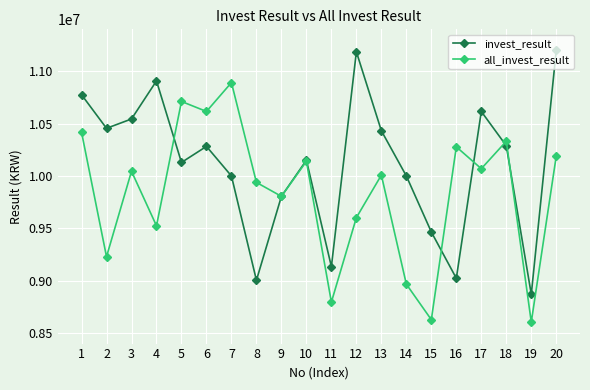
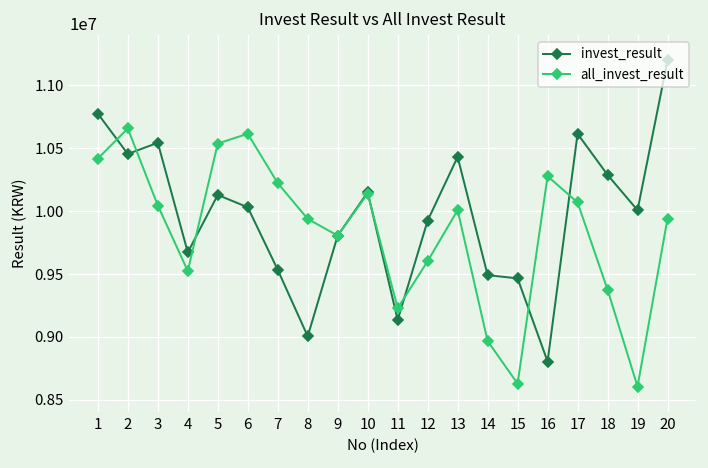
all_invest_result, 2: 9230000 -> 10660000
invest_result, 4: 10910000 -> 9670000
all_invest_result, 5: 10710000 -> 10540000
invest_result, 6: 10280000 -> 10030000
invest_result, 7: 10000000 -> 9530000
all_invest_result, 7: 10890000 -> 10220000
all_invest_result, 11: 8800000 -> 9230000
invest_result, 12: 11190000 -> 9930000
invest_result, 14: 10000000 -> 9490000
invest_result, 16: 9020000 -> 8800000
all_invest_result, 18: 10330000 -> 9380000
invest_result, 19: 8870000 -> 10010000
all_invest_result, 20: 10190000 -> 9940000
